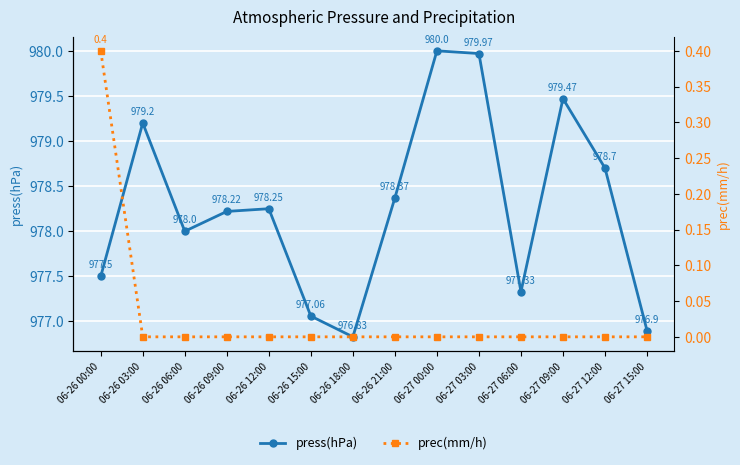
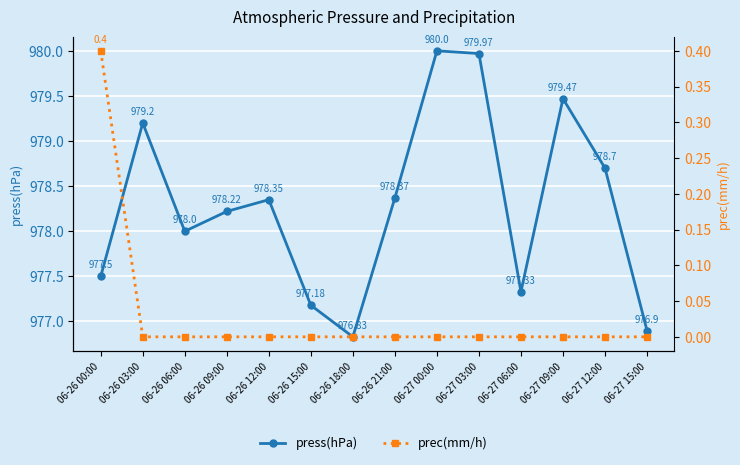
press(hPa), 06-26 12:00: 978.25 -> 978.35
press(hPa), 06-26 15:00: 977.06 -> 977.18
